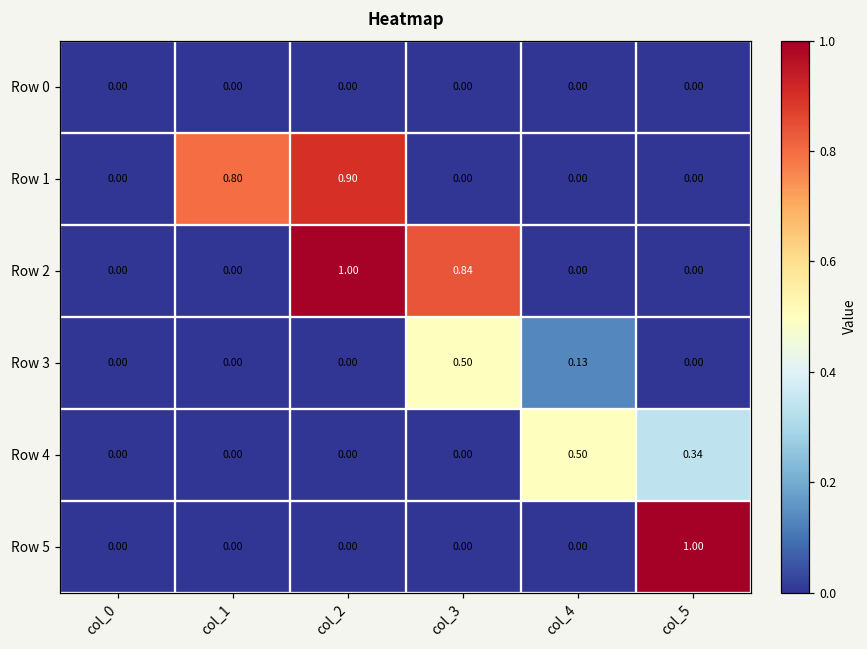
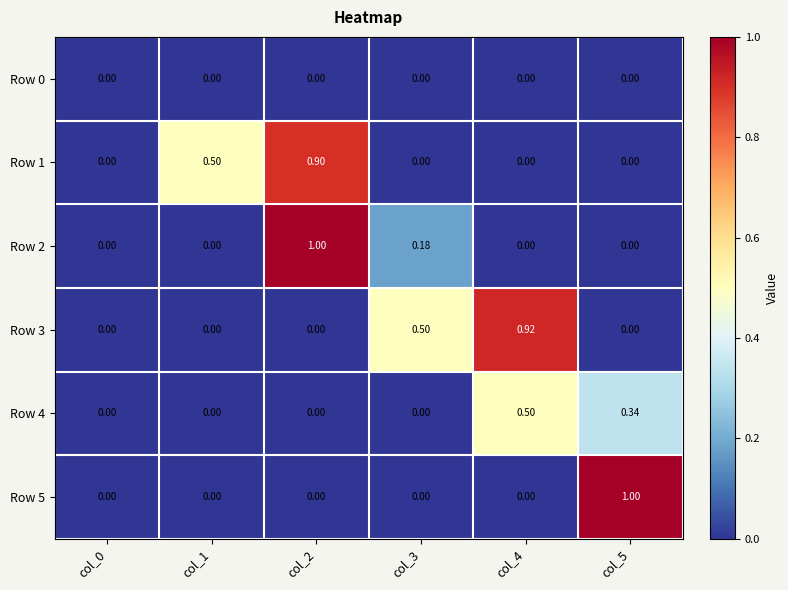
Row 1, col_1: 0.80 -> 0.50
Row 2, col_3: 0.84 -> 0.18
Row 3, col_4: 0.13 -> 0.92
